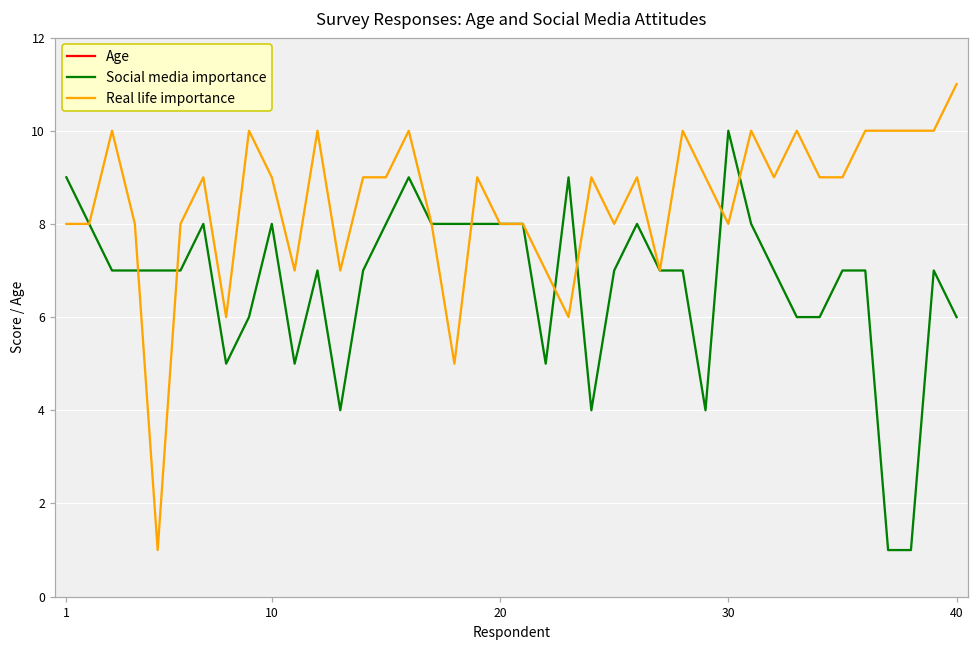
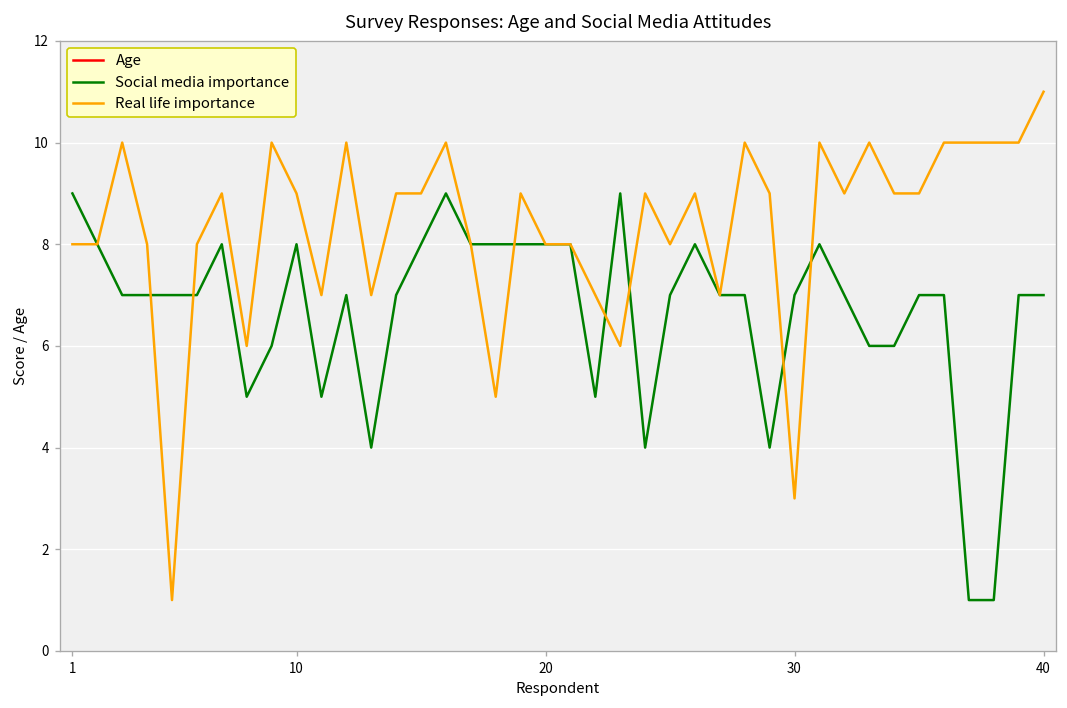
Social media importance, 30: 10 -> 7
Real life importance, 30: 8 -> 3
Social media importance, 40: 6 -> 7
